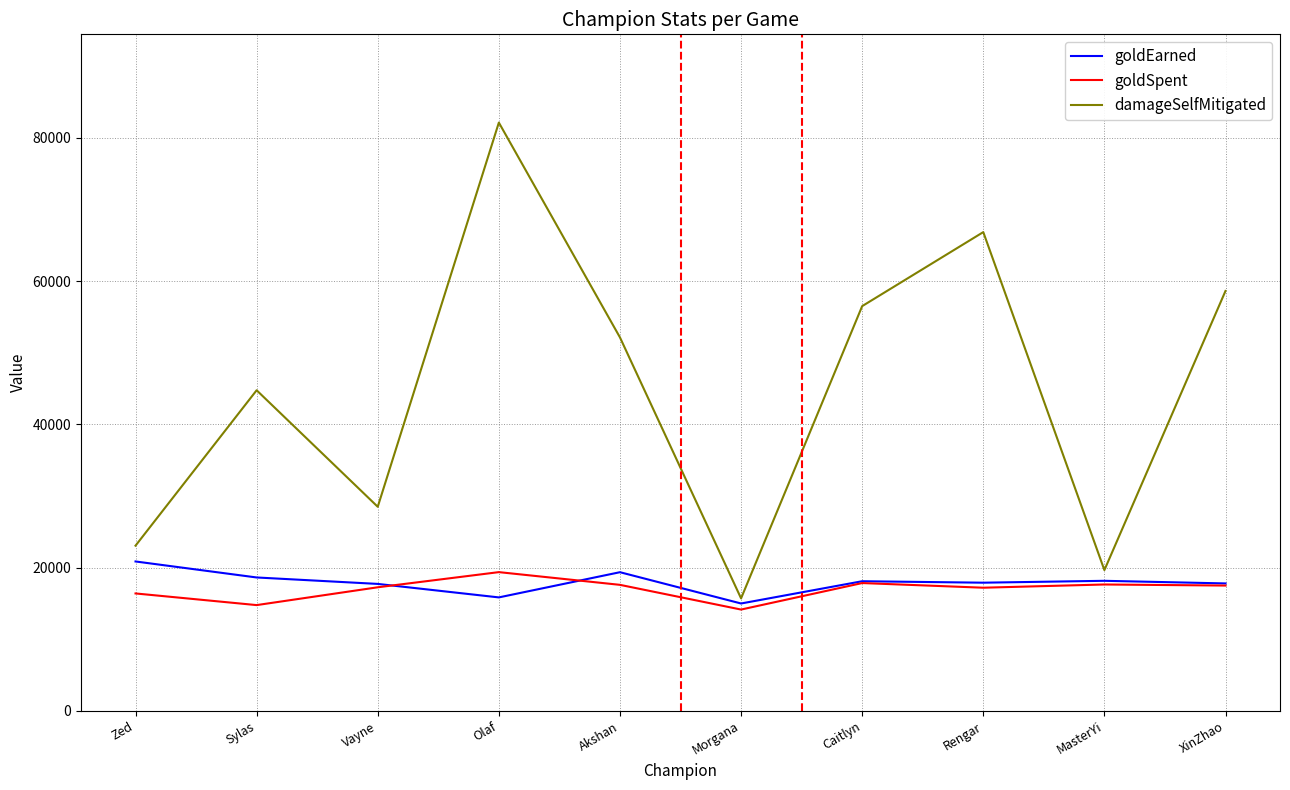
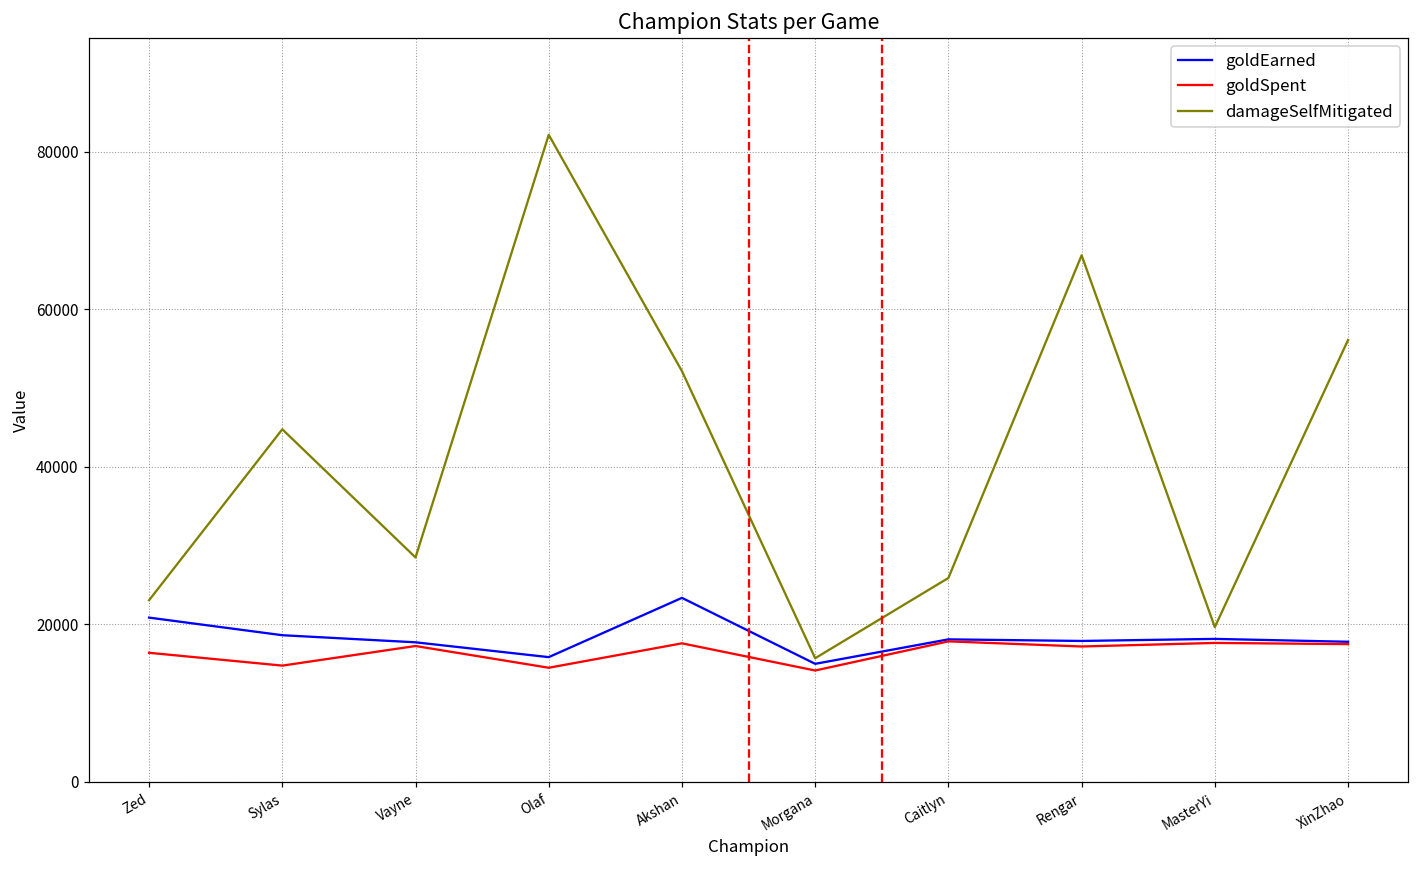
goldSpent, Olaf: 19000 -> 15000
goldEarned, Akshan: 19000 -> 23000
damageSelfMitigated, Caitlyn: 57000 -> 26000
damageSelfMitigated, XinZhao: 59000 -> 56000
